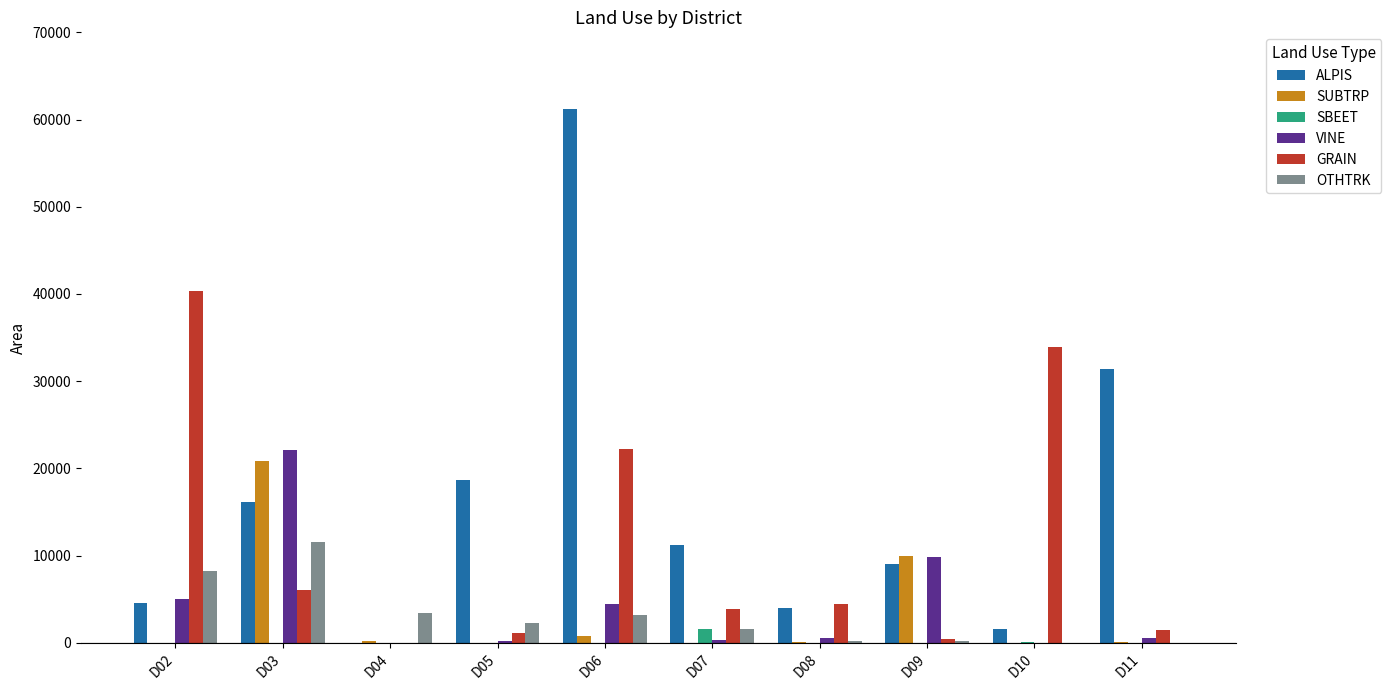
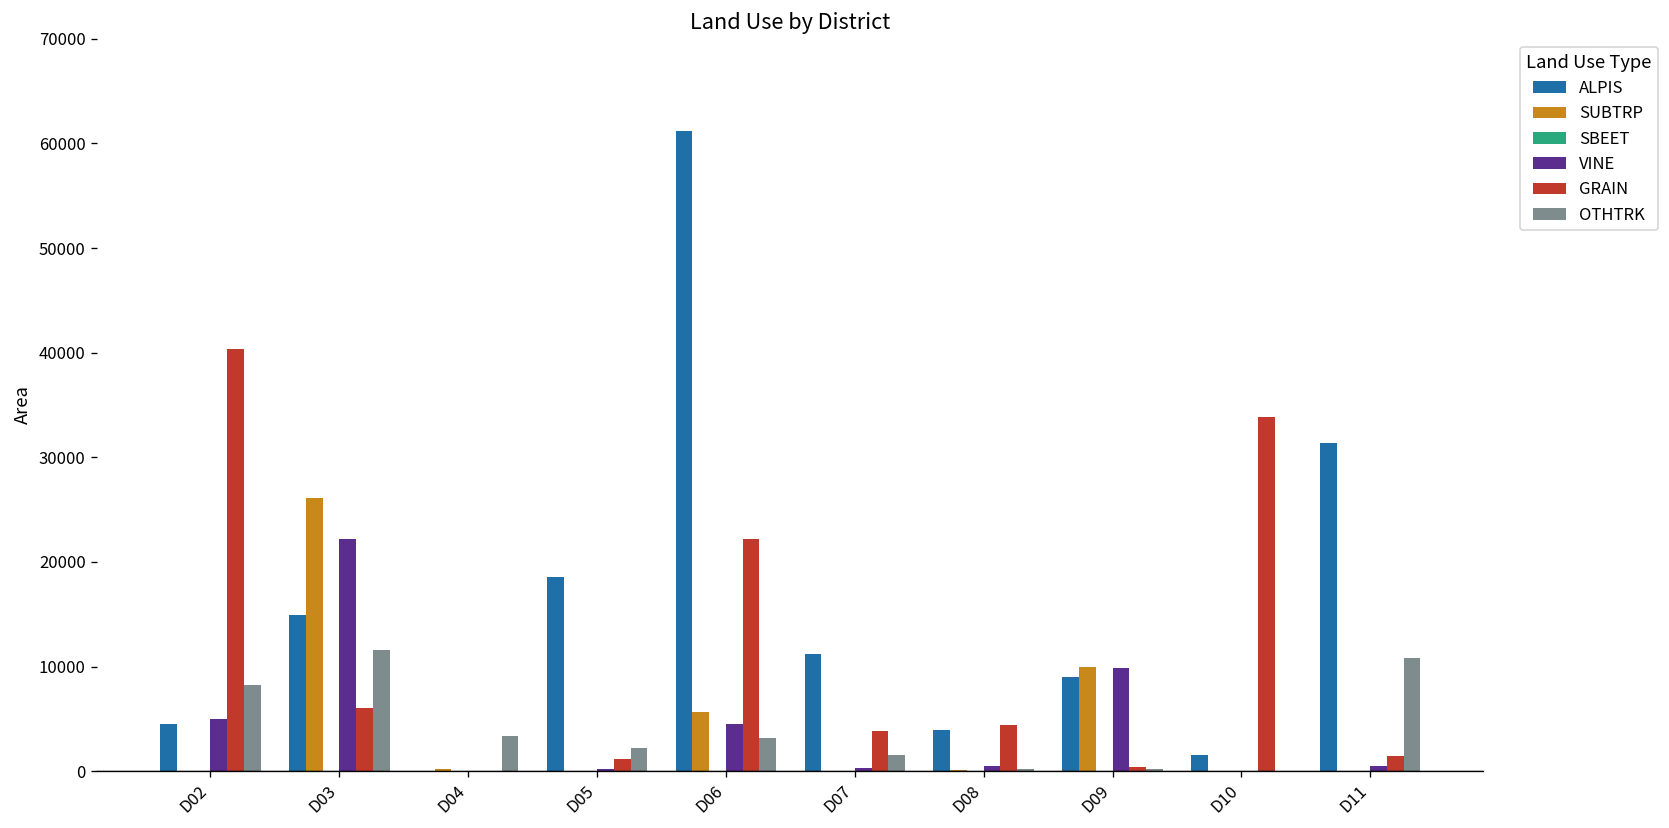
ALPIS, D03: 16000 -> 15000
SUBTRP, D03: 21000 -> 26000
SUBTRP, D06: 1000 -> 6000
SBEET, D07: 2000 -> 0
OTHTRK, D11: 0 -> 11000
